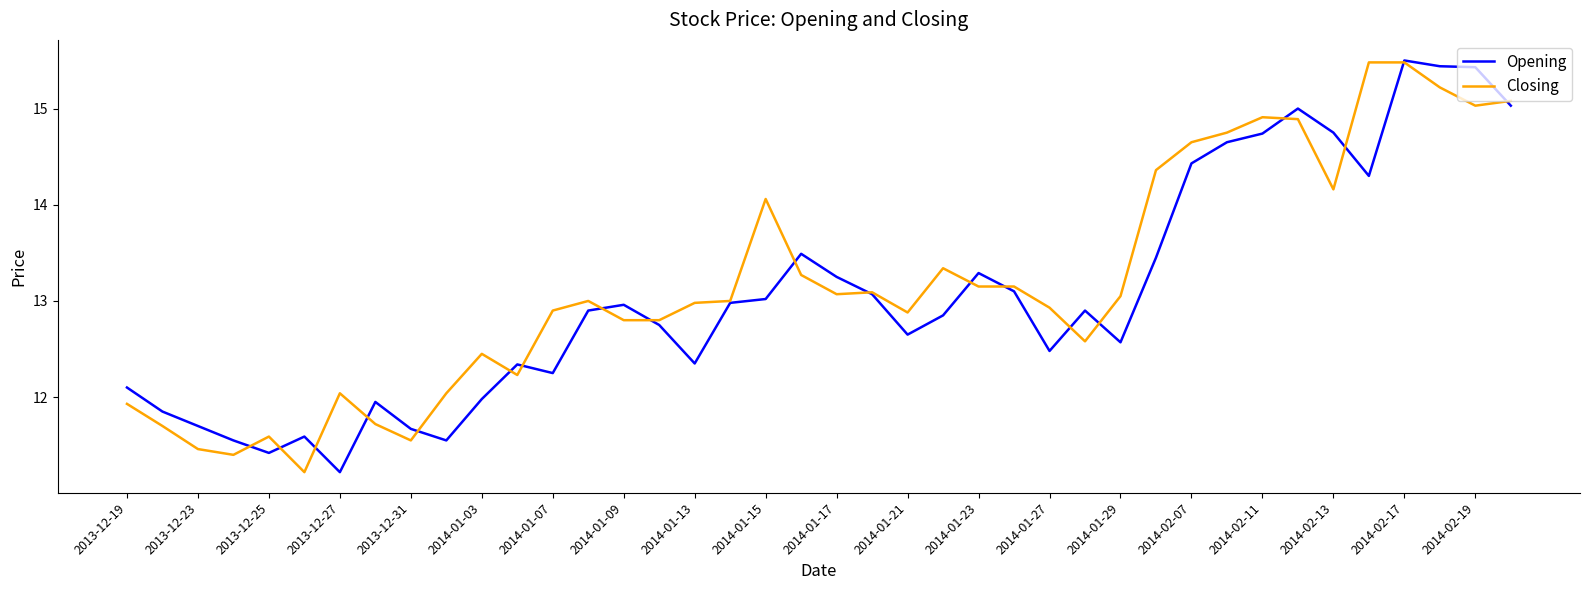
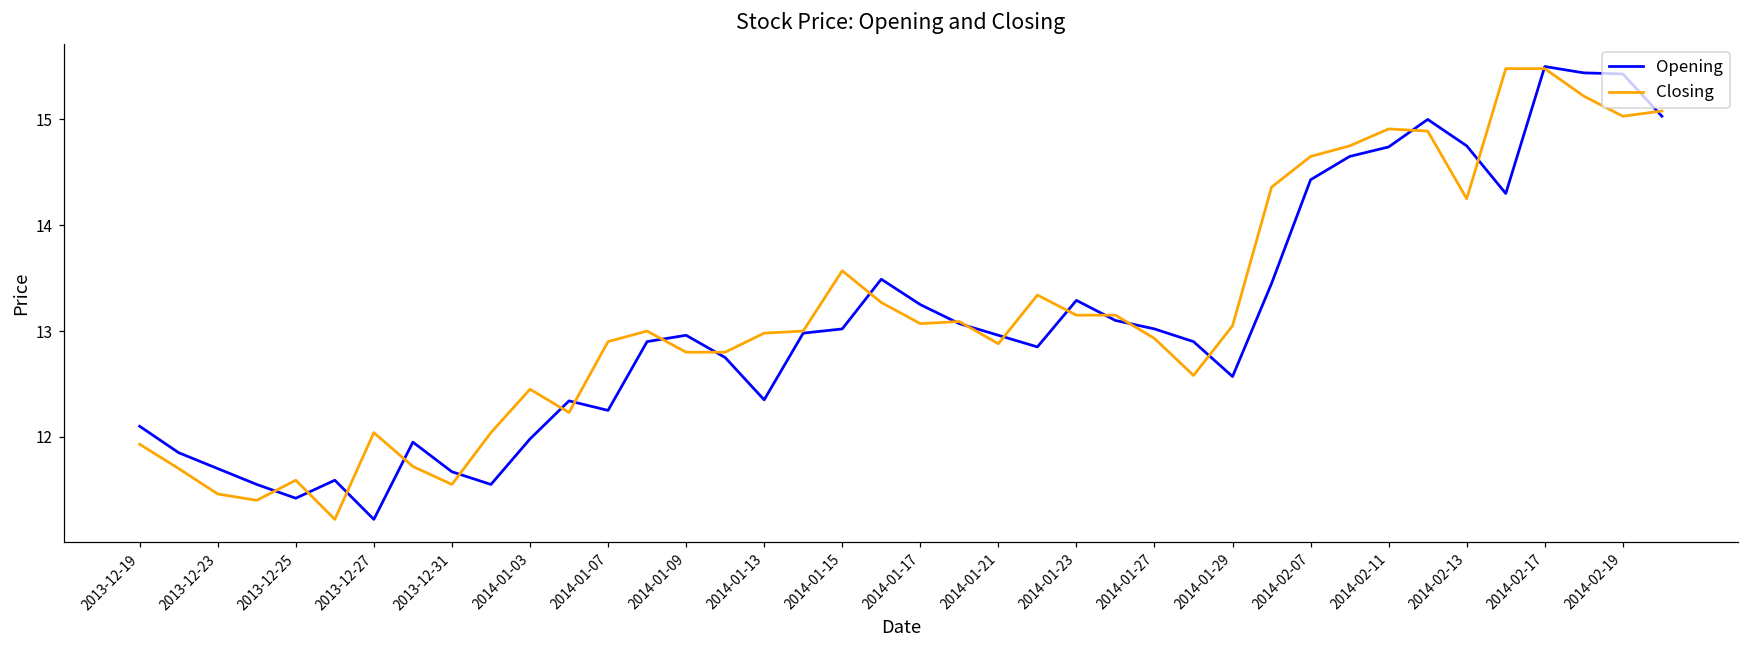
Closing, 2014-01-15: 14.1 -> 13.6
Opening, 2014-01-21: 12.7 -> 13.0
Opening, 2014-01-27: 12.5 -> 13.0
Closing, 2014-02-13: 14.2 -> 14.3
